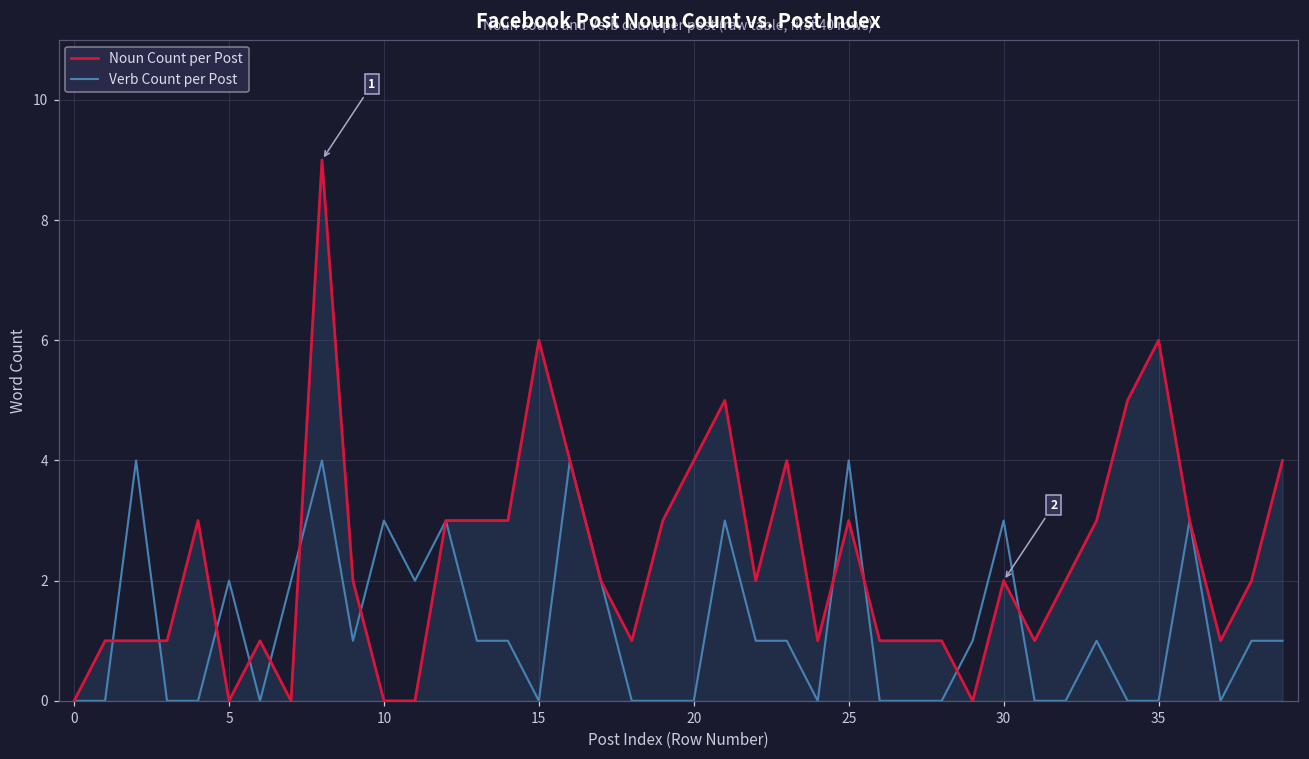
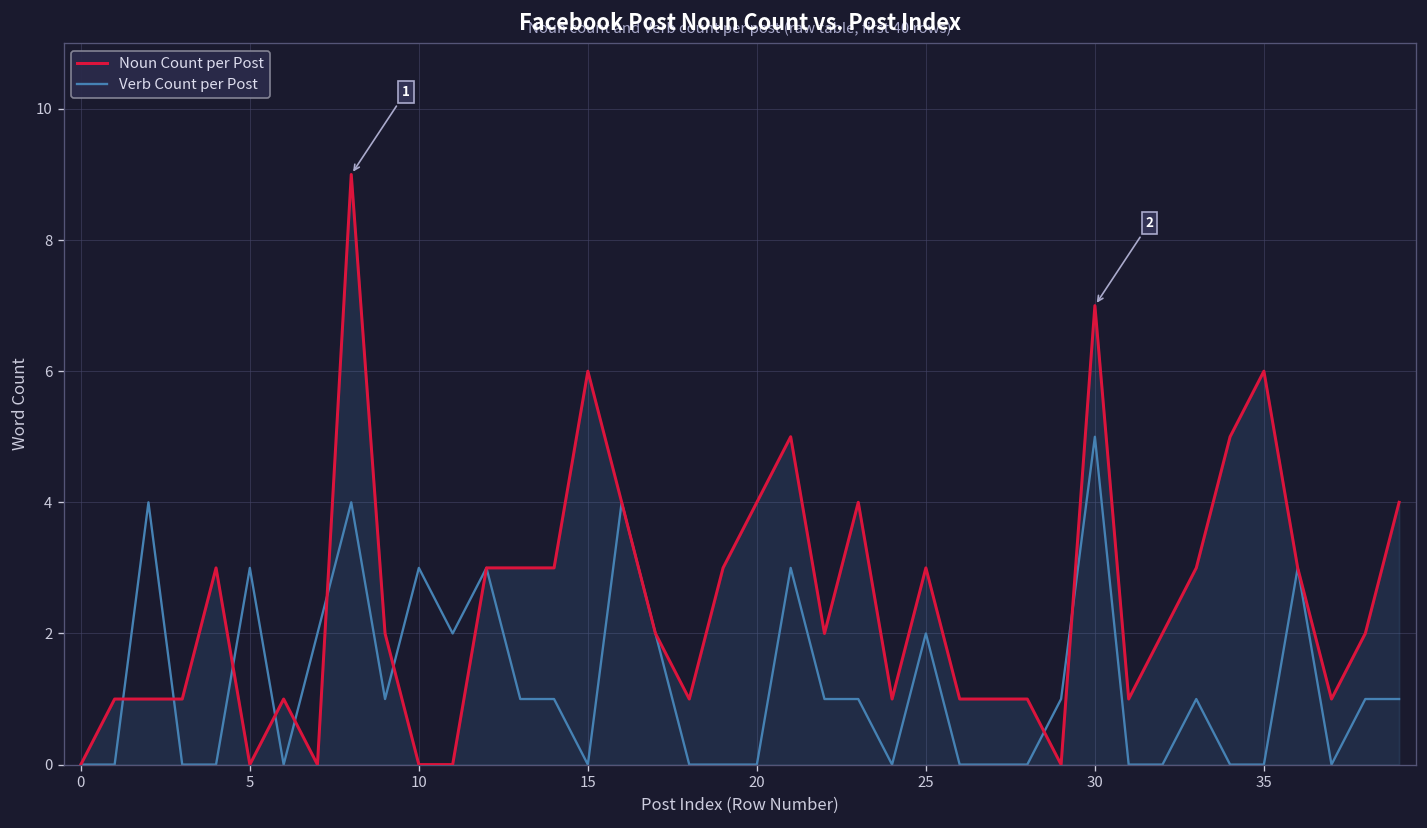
Verb Count per Post, 5: 2 -> 3
Verb Count per Post, 25: 4 -> 2
Noun Count per Post, 30: 2 -> 7
Verb Count per Post, 30: 3 -> 5
